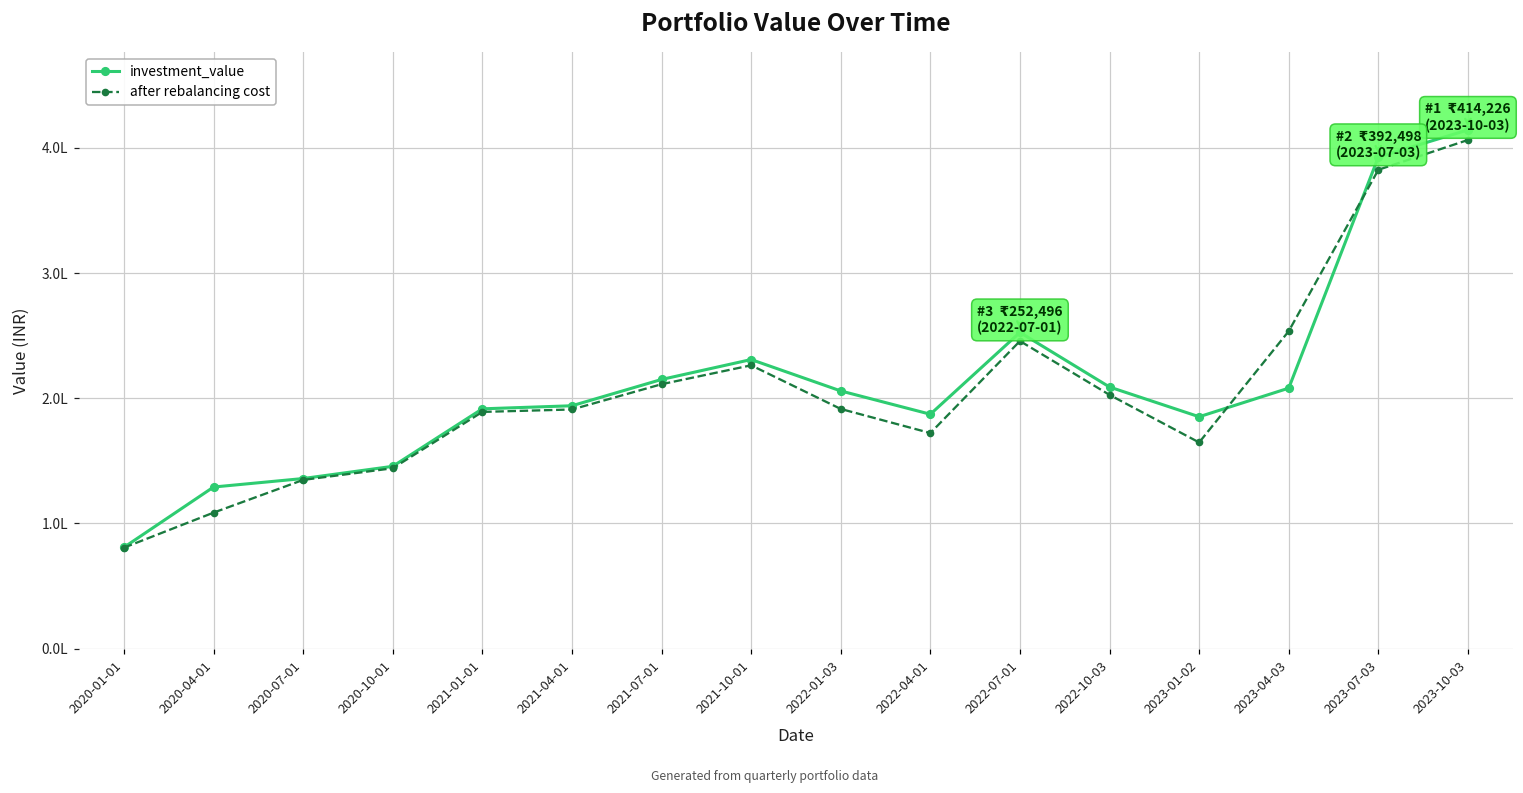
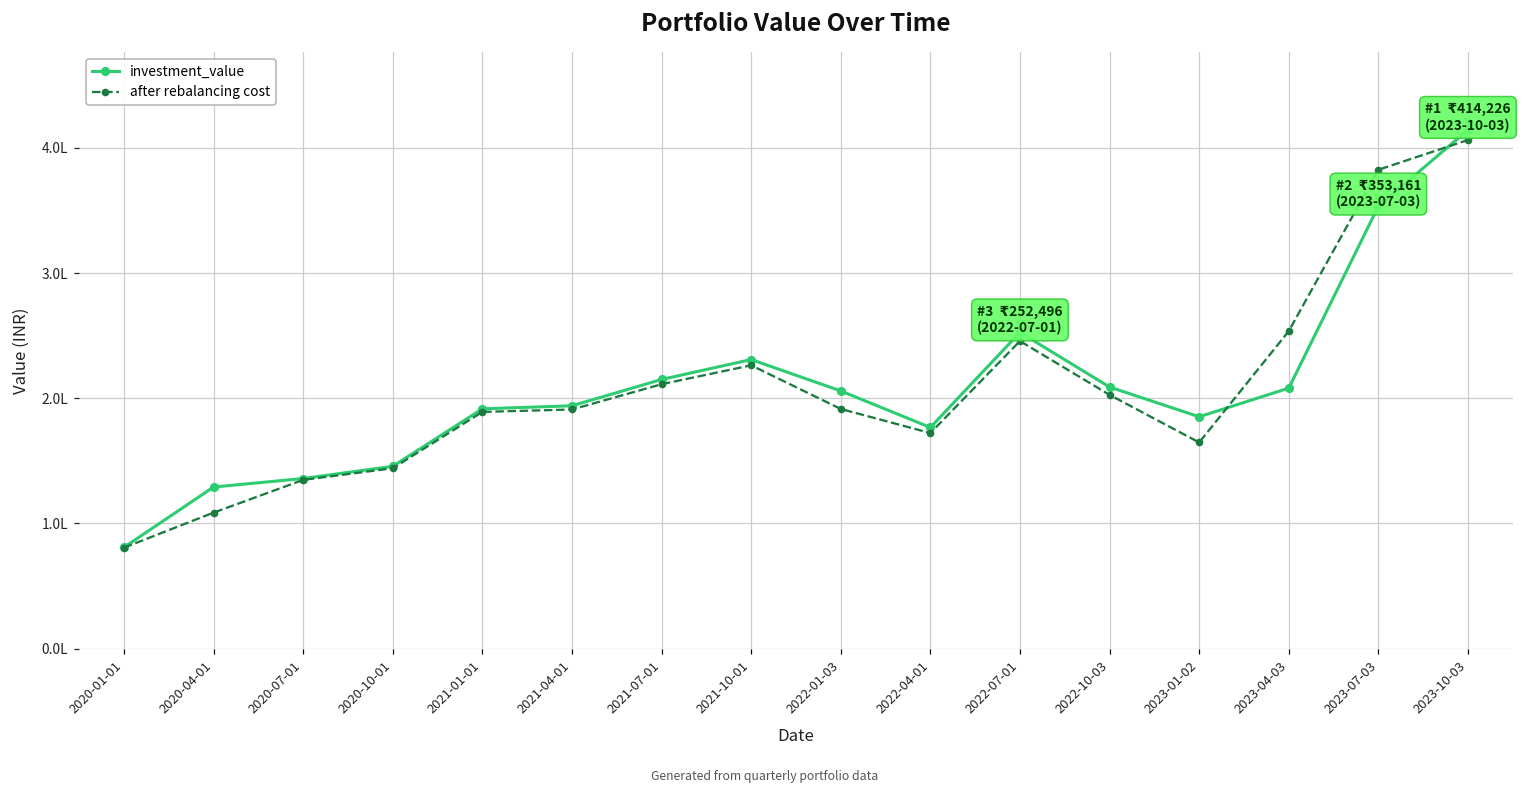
investment_value, 2022-04-01: 1.87L -> 1.77L
investment_value, 2023-07-03: 392,498 -> 353,161
